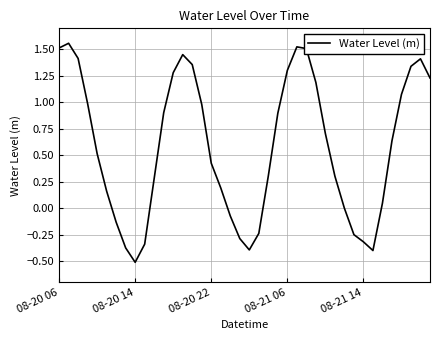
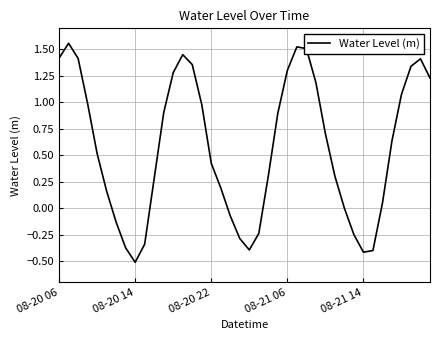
08-20 06: 1.51 -> 1.42
08-21 14: -0.32 -> -0.42
